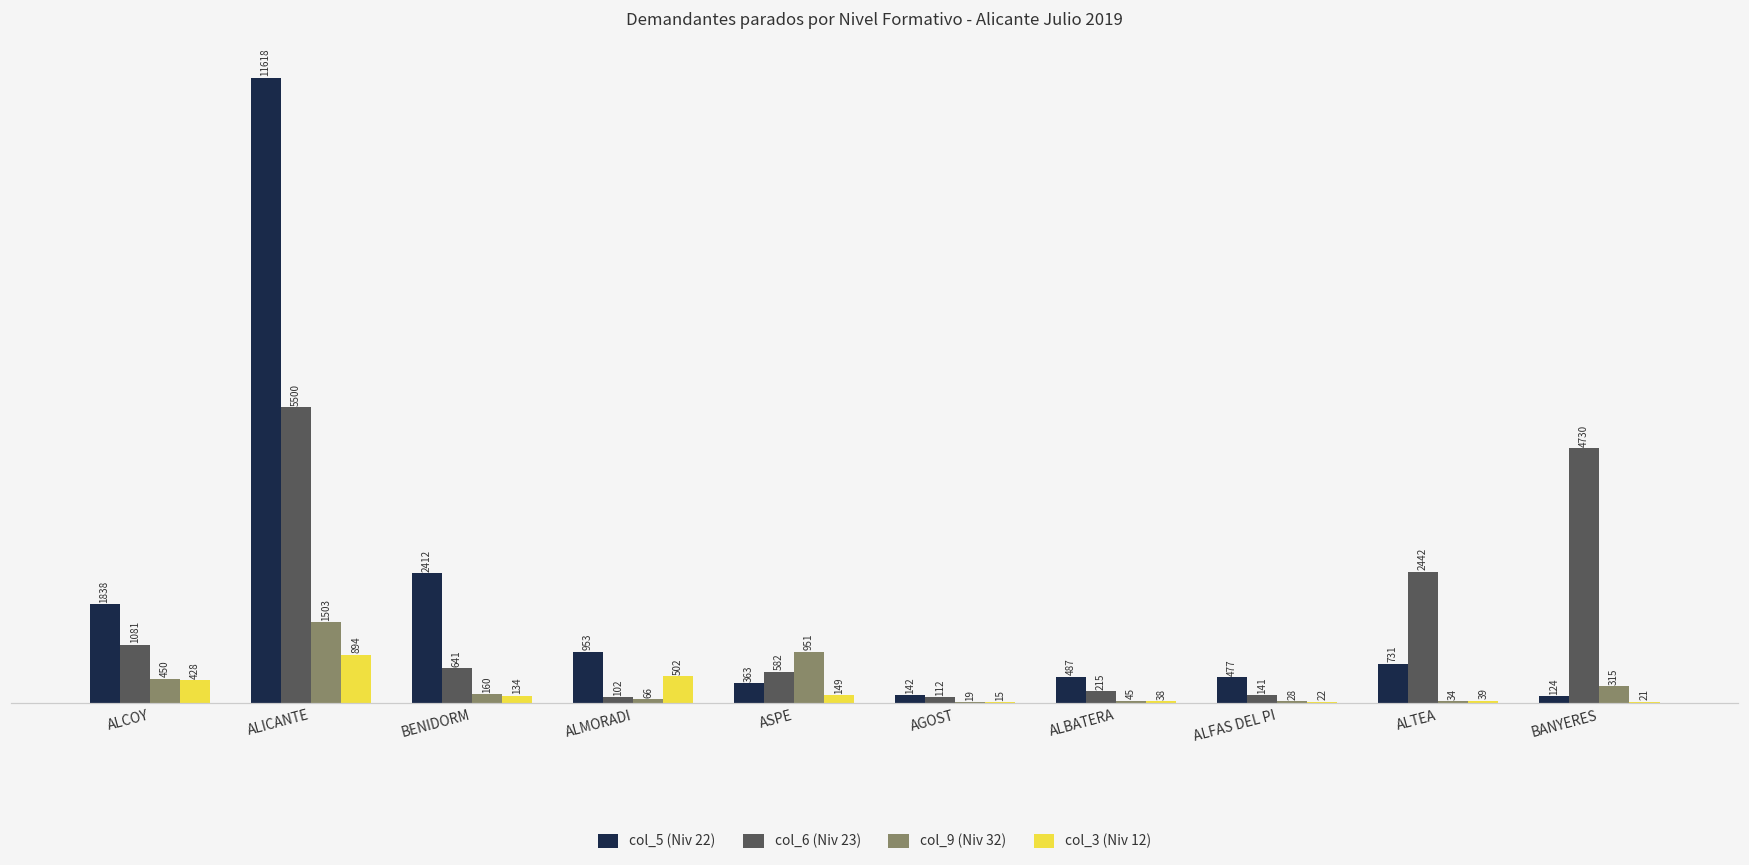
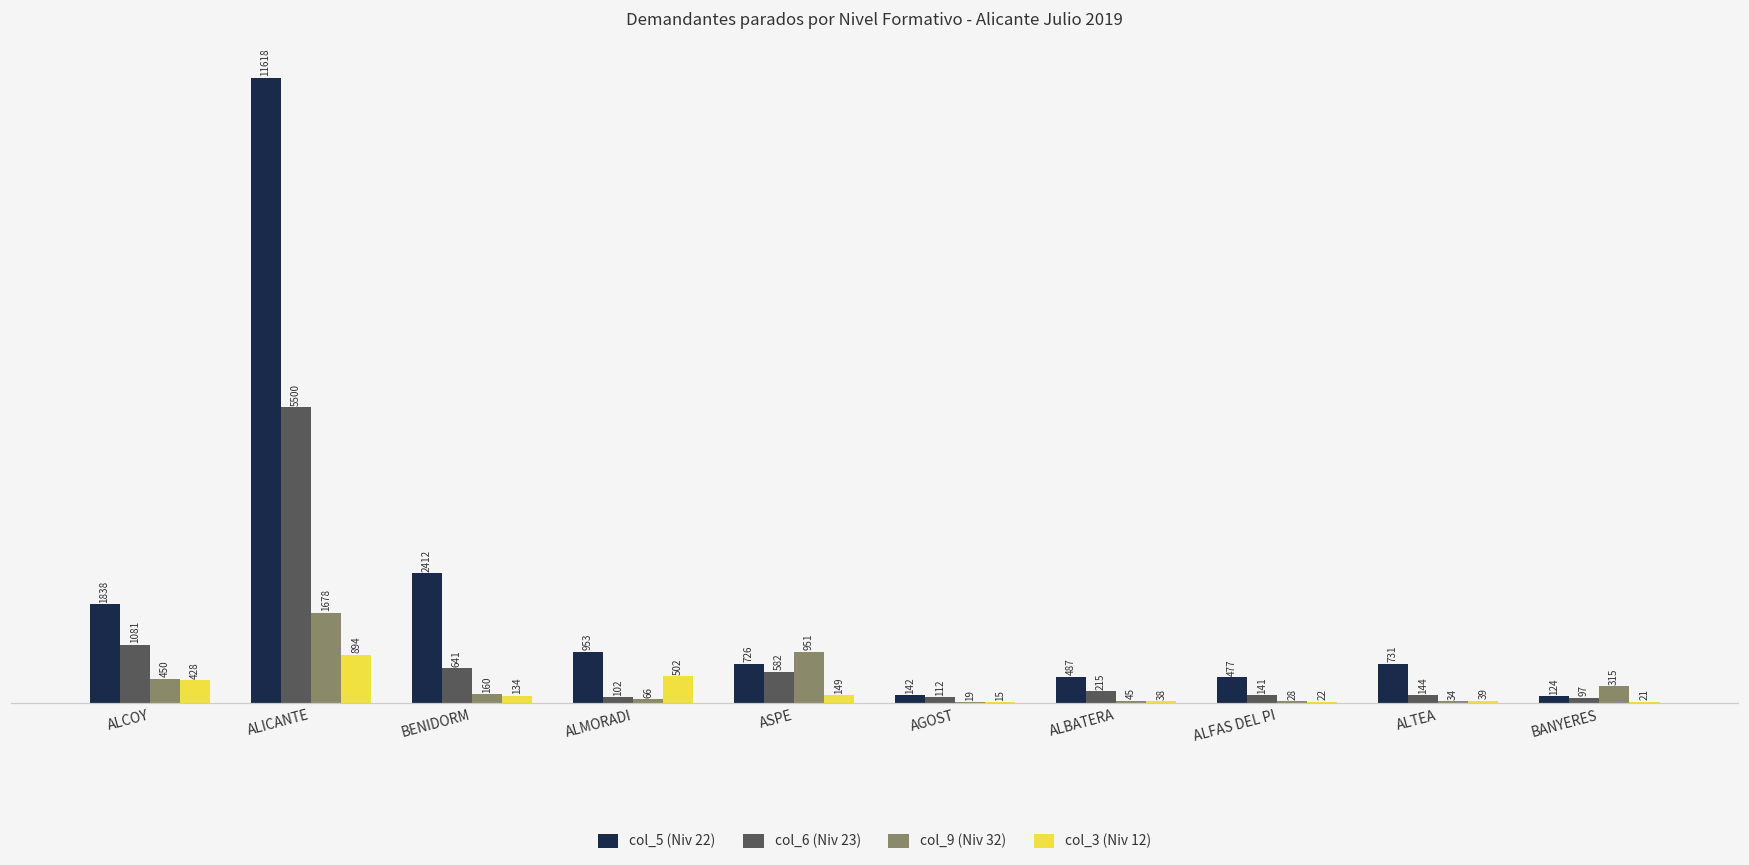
col_9 (Niv 32), ALICANTE: 1503 -> 1678
col_5 (Niv 22), ASPE: 363 -> 726
col_6 (Niv 23), ALTEA: 2442 -> 144
col_6 (Niv 23), BANYERES: 4730 -> 97
